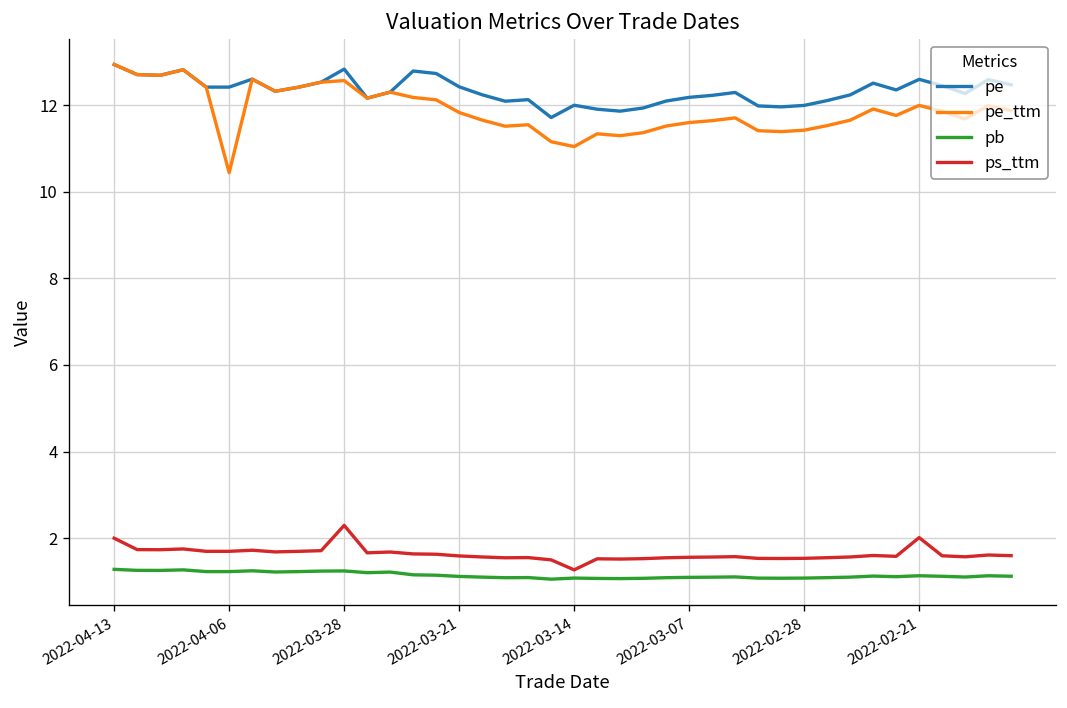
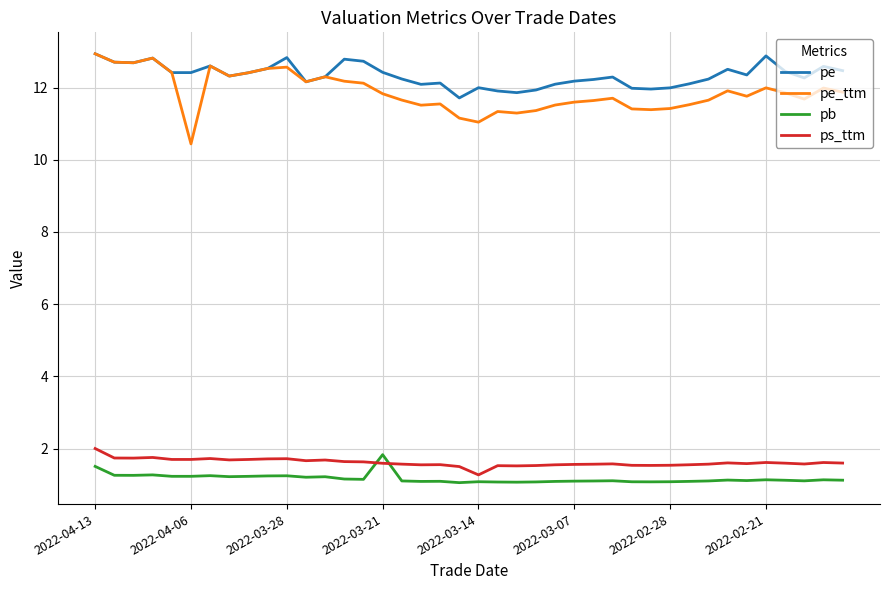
pb, 2022-04-13: 1.3 -> 1.5
ps_ttm, 2022-03-28: 2.3 -> 1.7
pb, 2022-03-21: 1.1 -> 1.8
pe, 2022-02-21: 12.6 -> 12.9
ps_ttm, 2022-02-21: 2.0 -> 1.6
